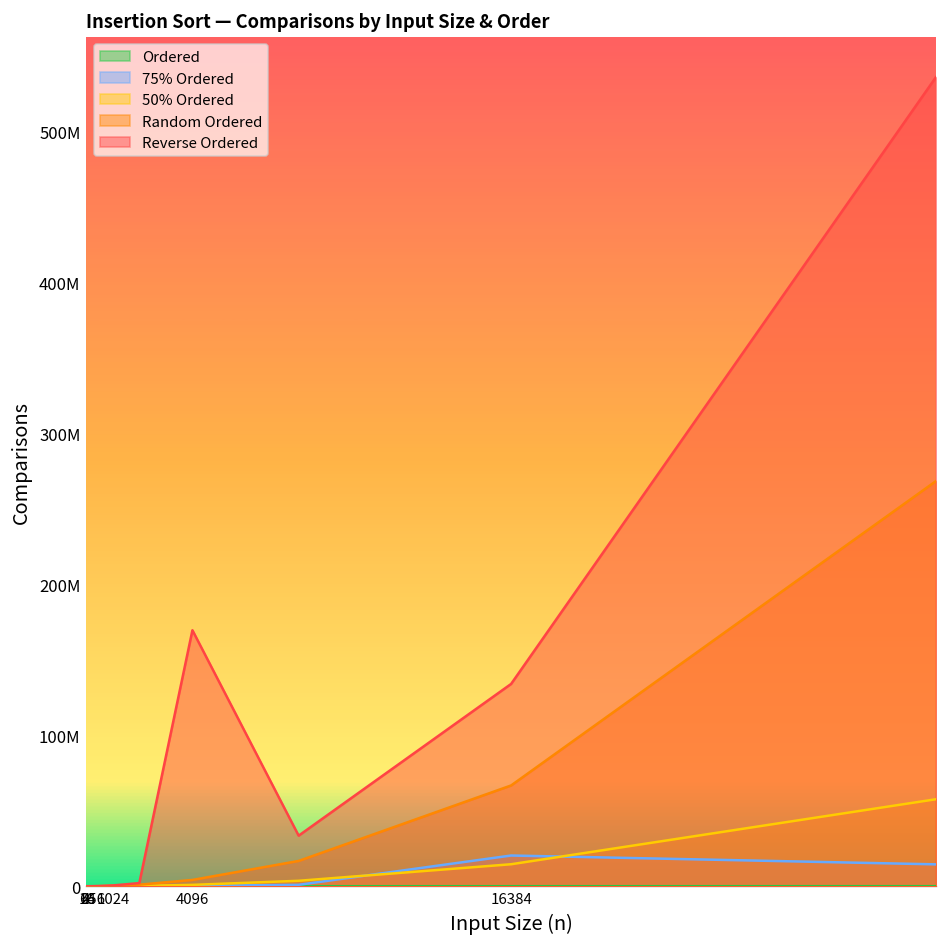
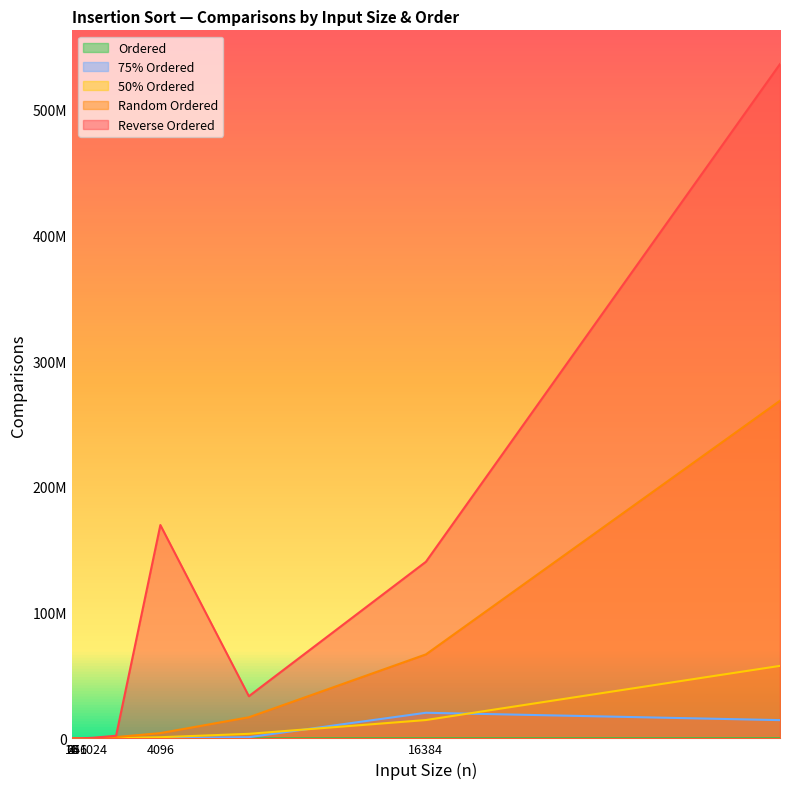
Reverse Ordered, 16384: 134000000 -> 140000000
